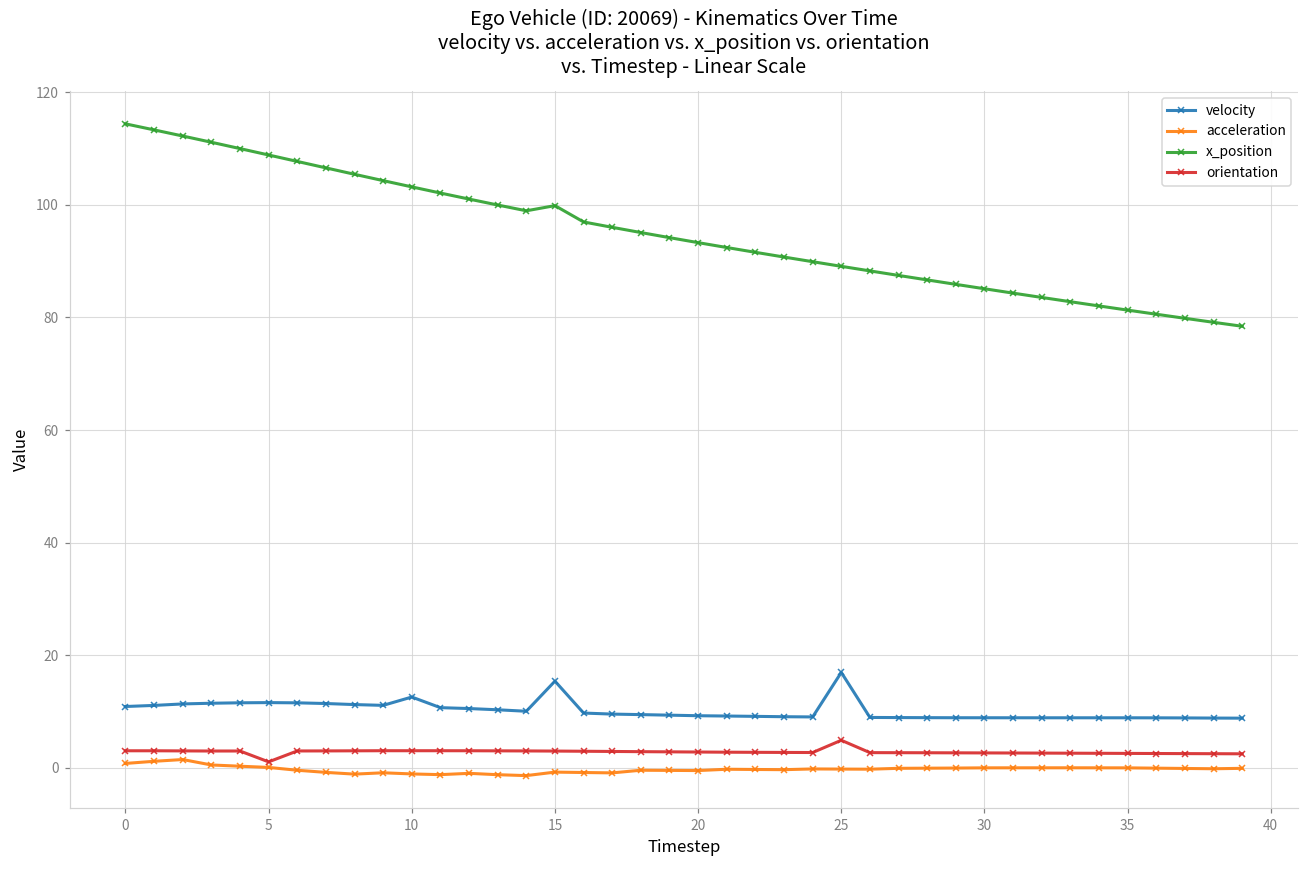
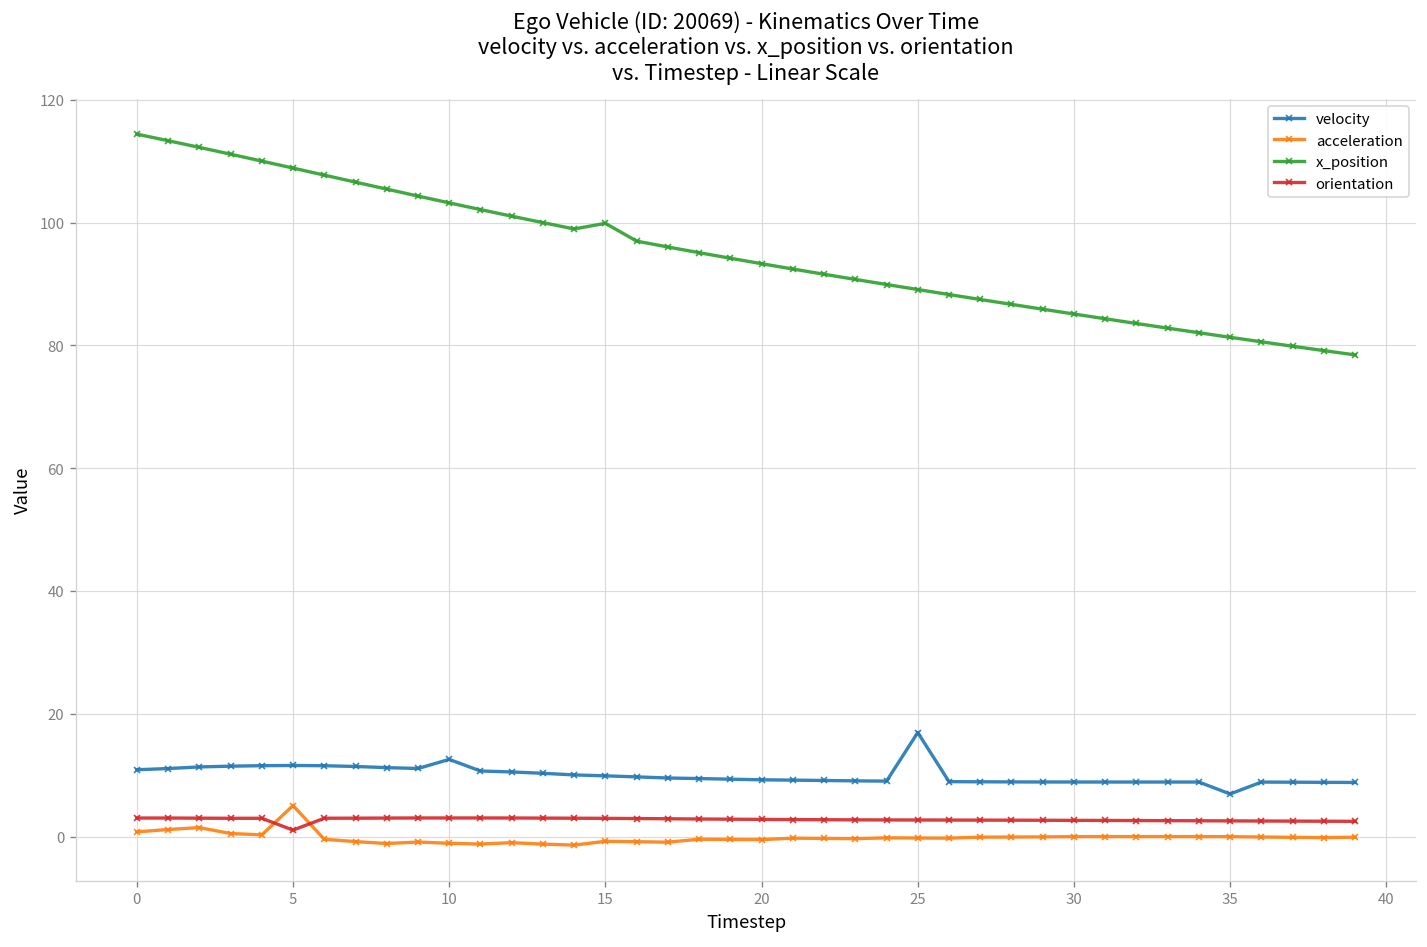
acceleration, 5: 0 -> 5
velocity, 15: 15 -> 10
orientation, 25: 5 -> 3
velocity, 35: 9 -> 7
